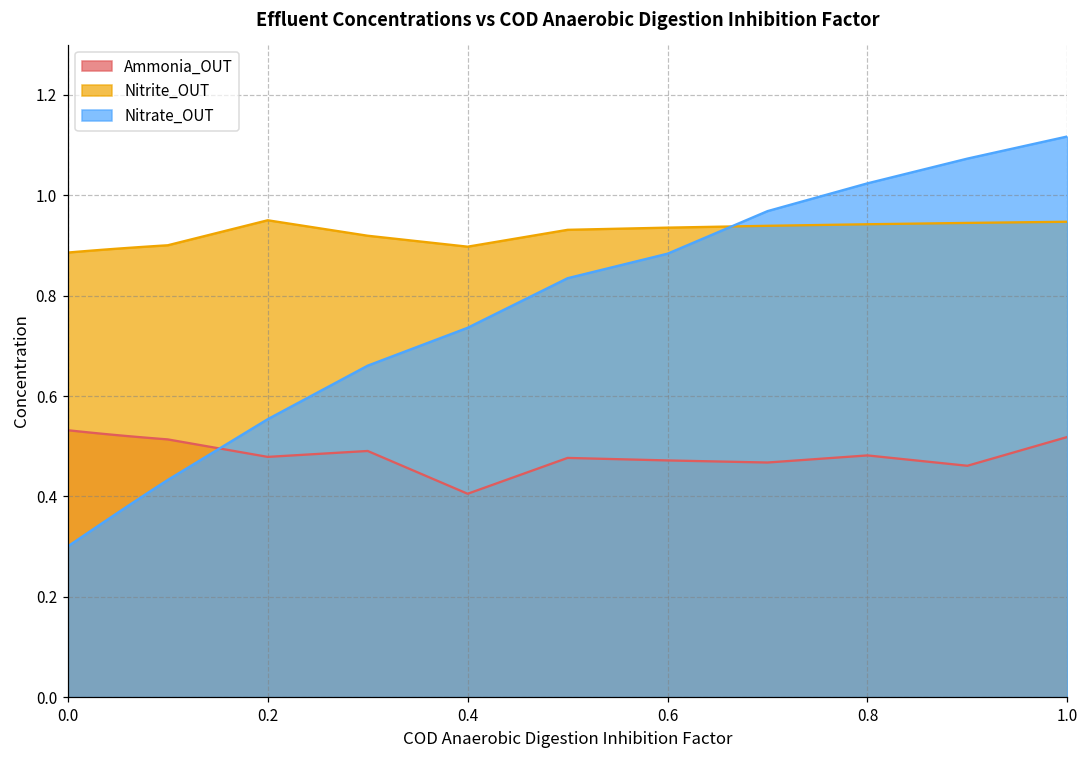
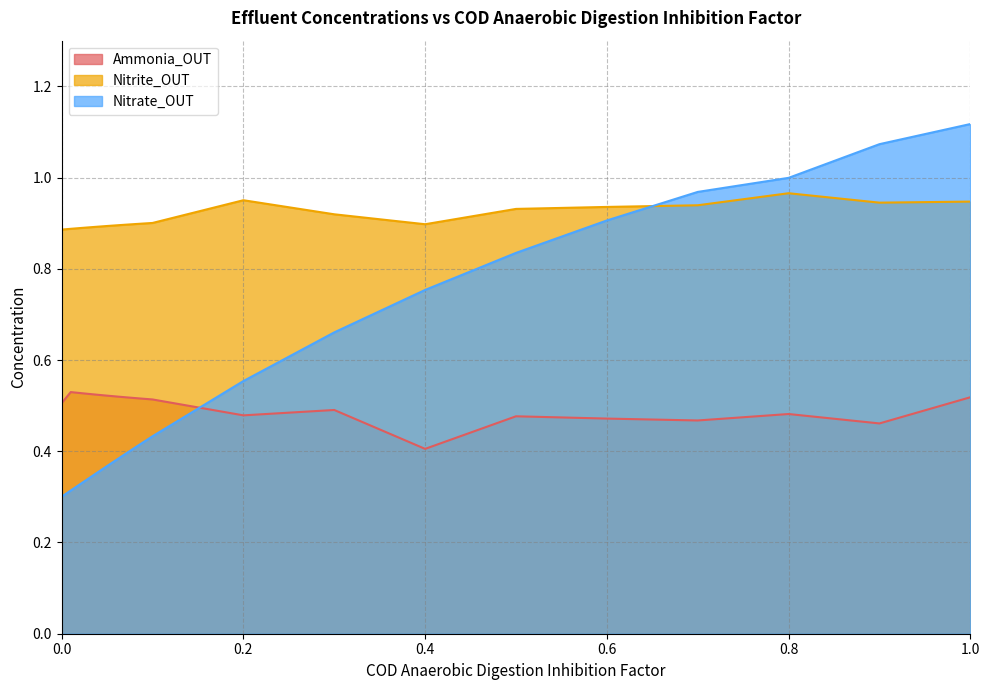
Ammonia_OUT, 0.0: 0.53 -> 0.51
Nitrate_OUT, 0.4: 0.74 -> 0.75
Nitrate_OUT, 0.6: 0.88 -> 0.91
Nitrite_OUT, 0.8: 0.94 -> 0.97
Nitrate_OUT, 0.8: 1.02 -> 1.00
